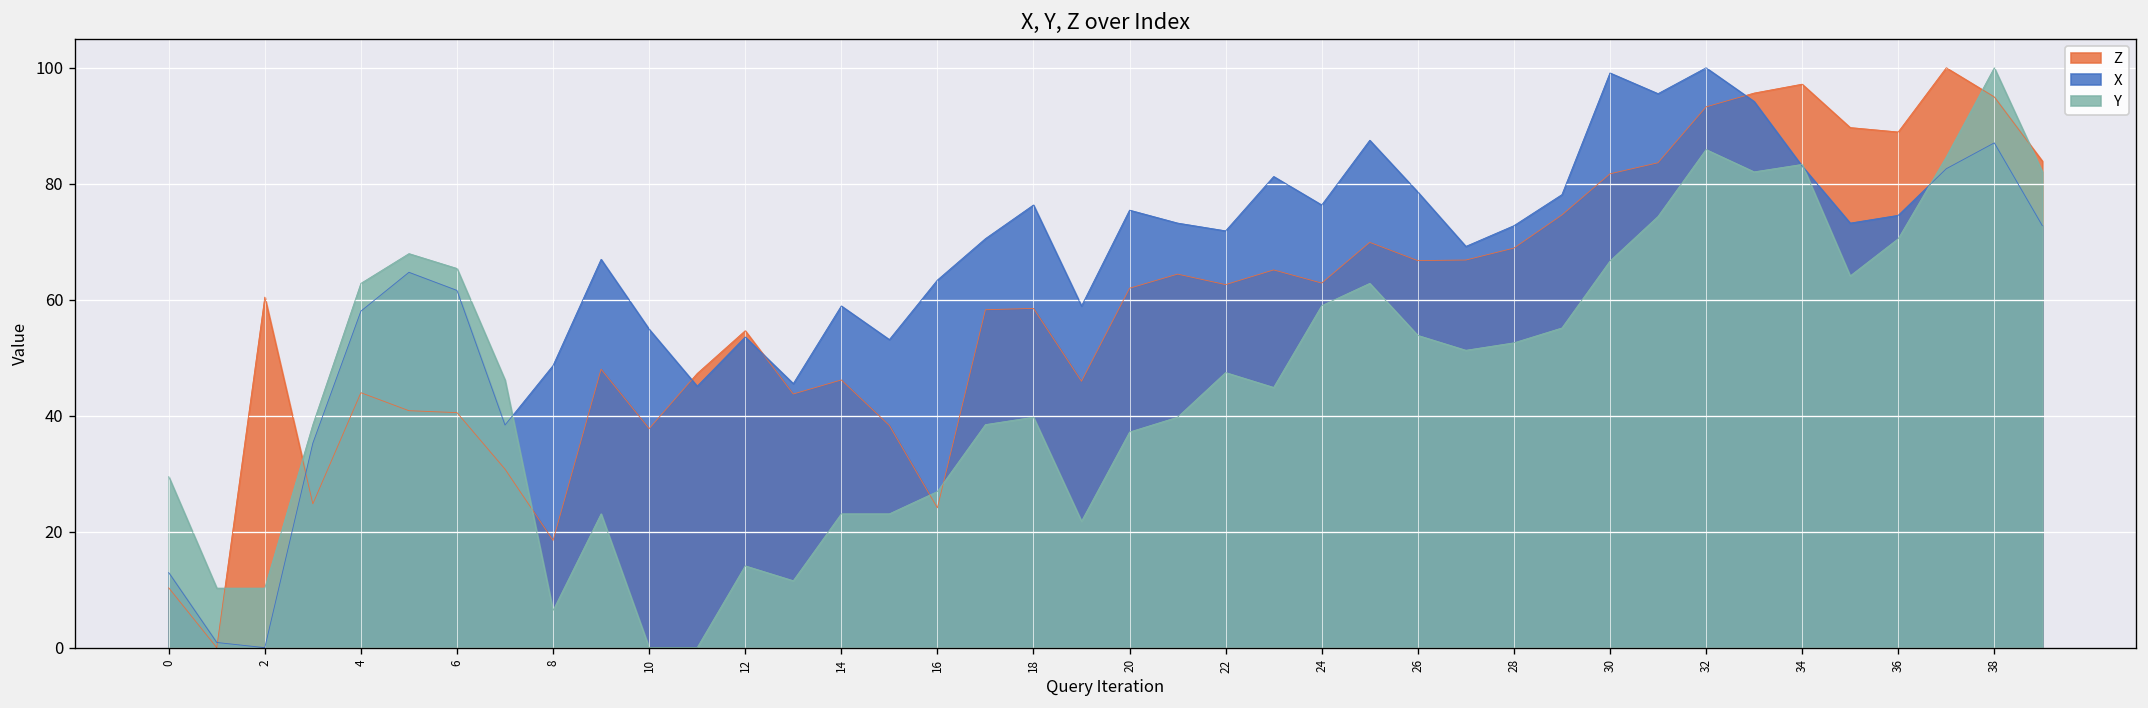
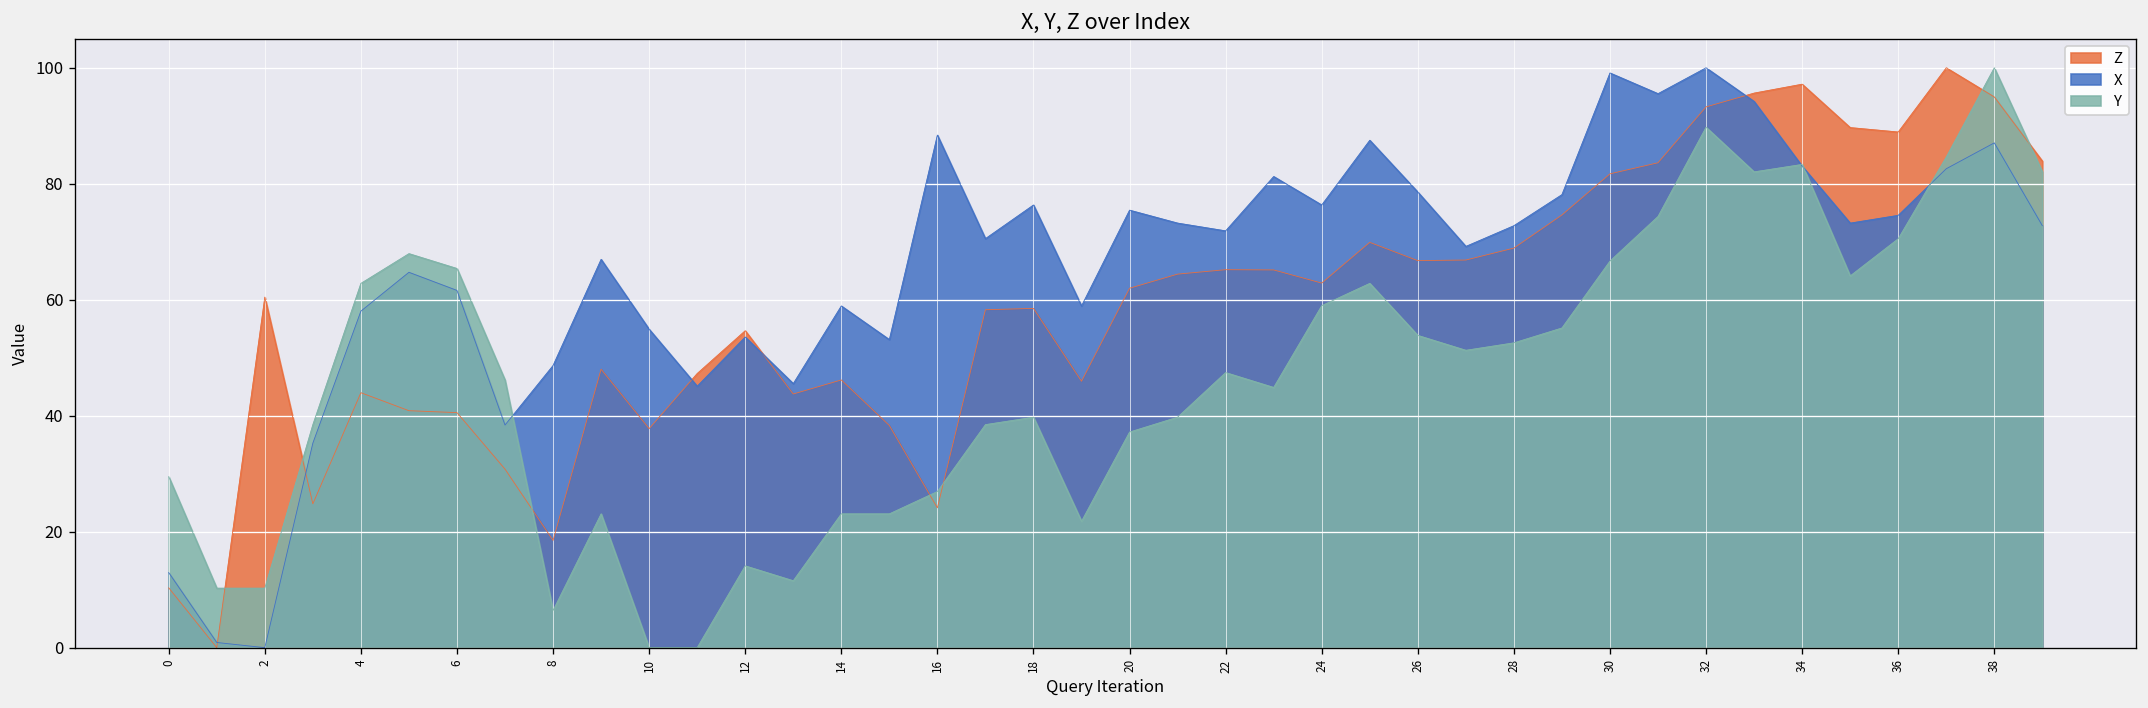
X, 16: 63 -> 88
Z, 22: 63 -> 65
Y, 32: 86 -> 90
